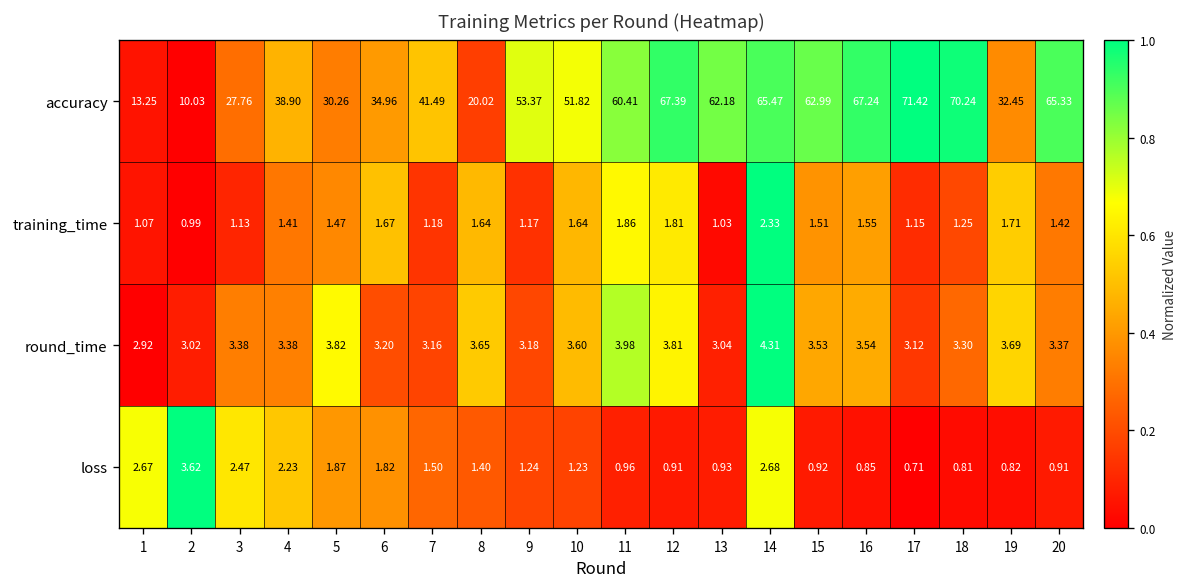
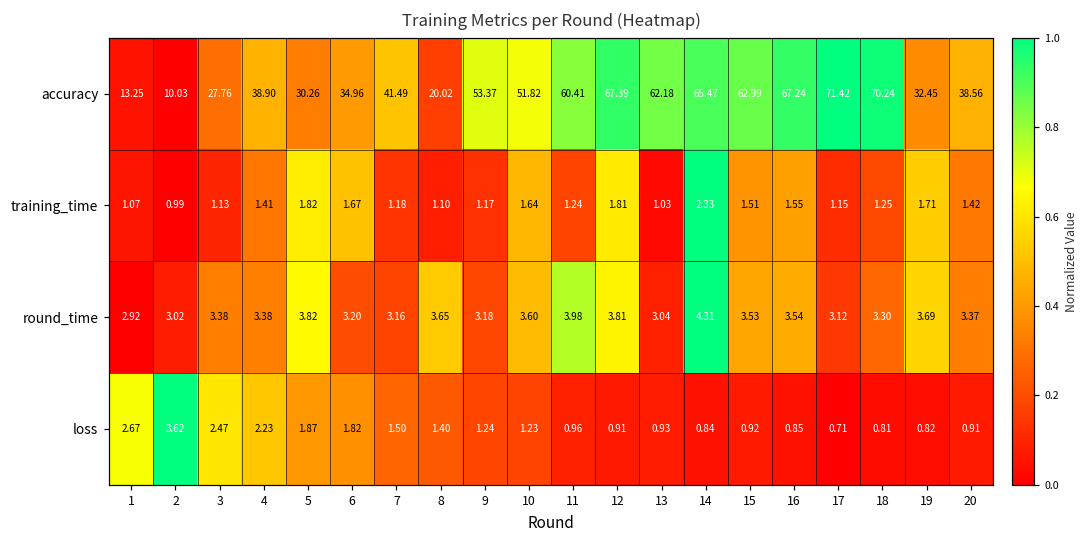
accuracy, 20: 65.33 -> 38.56
training_time, 5: 1.47 -> 1.82
training_time, 8: 1.64 -> 1.10
training_time, 11: 1.86 -> 1.24
loss, 14: 2.68 -> 0.84
